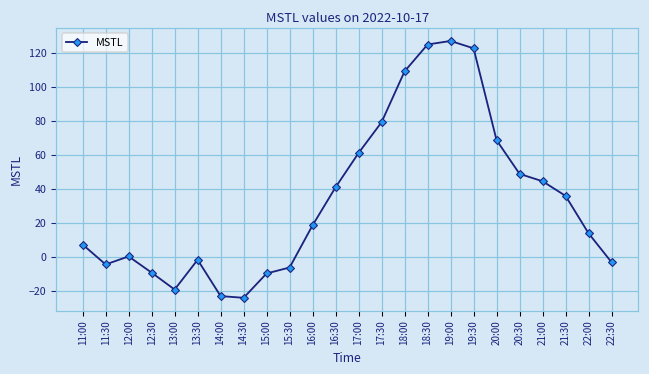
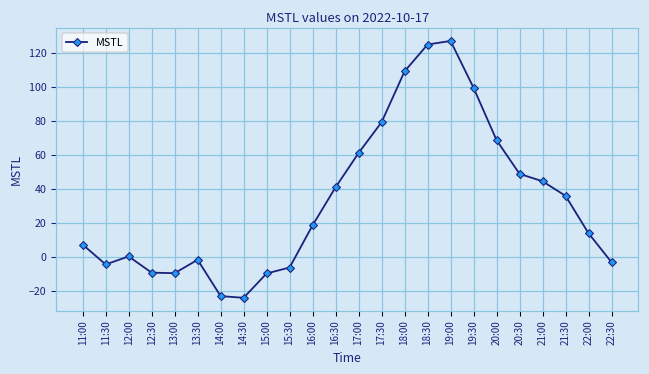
13:00: -19 -> -9
19:30: 123 -> 100
